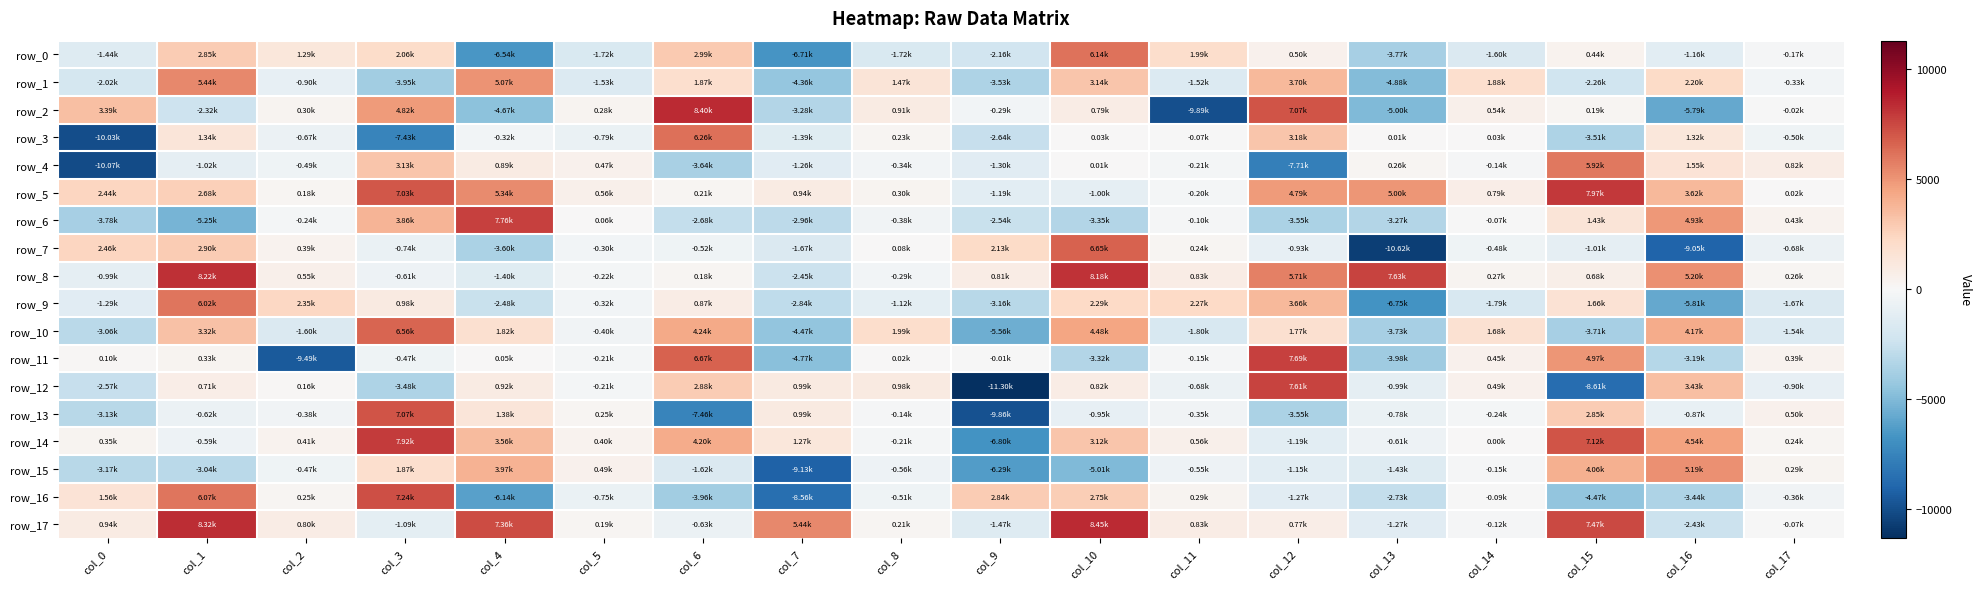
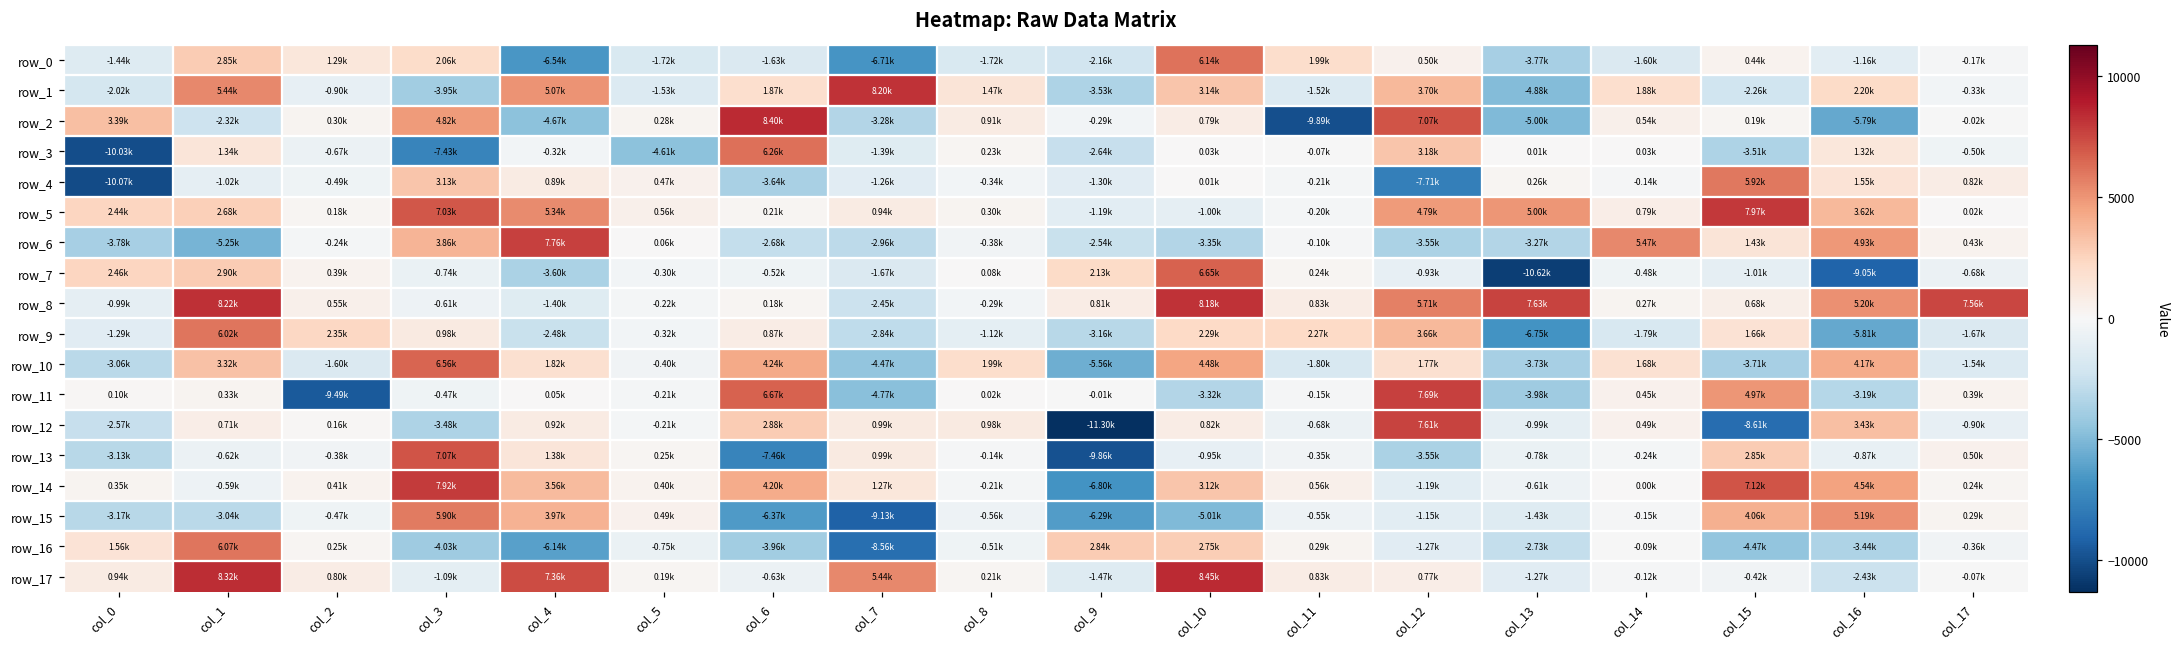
row_0, col_6: 2.99k -> -1.63k
row_1, col_7: -4.36k -> 8.20k
row_3, col_5: -0.79k -> -4.61k
row_6, col_14: -0.07k -> 5.47k
row_8, col_17: 0.26k -> 7.56k
row_15, col_3: 1.87k -> 5.90k
row_15, col_6: -1.62k -> -6.37k
row_16, col_3: 7.24k -> -4.03k
row_17, col_15: 7.47k -> -0.42k
